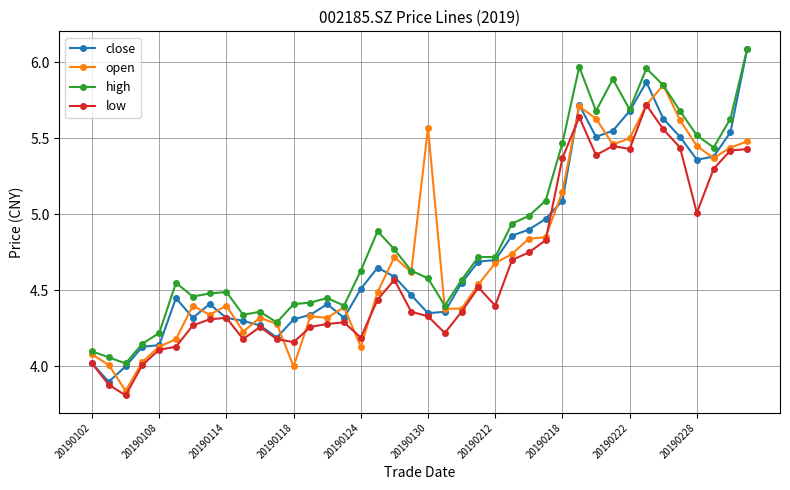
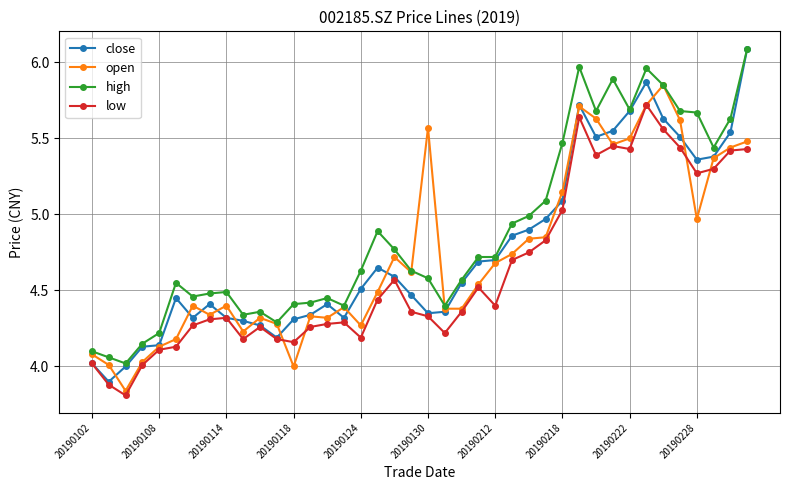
open, 20190124: 4.13 -> 4.27
low, 20190218: 5.37 -> 5.03
open, 20190228: 5.45 -> 4.97
high, 20190228: 5.52 -> 5.67
low, 20190228: 5.01 -> 5.27
